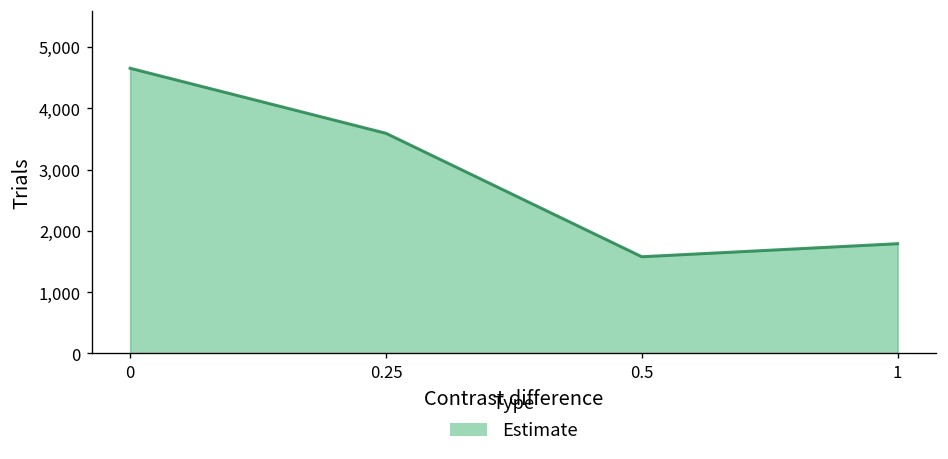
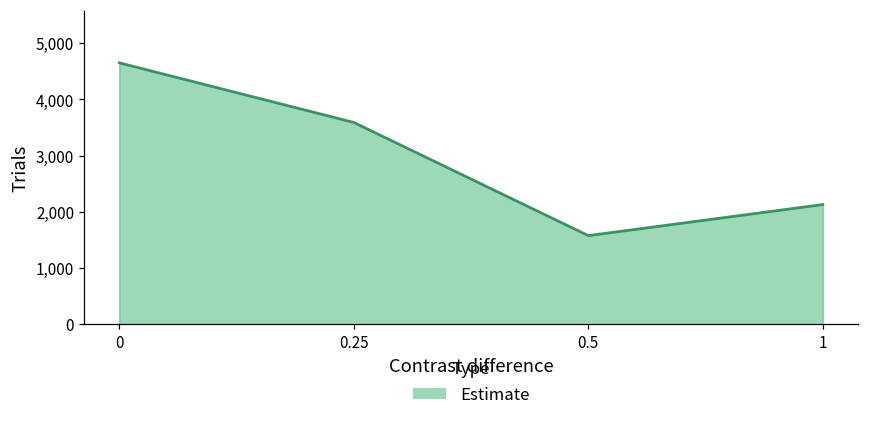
1: 1,800 -> 2,100
